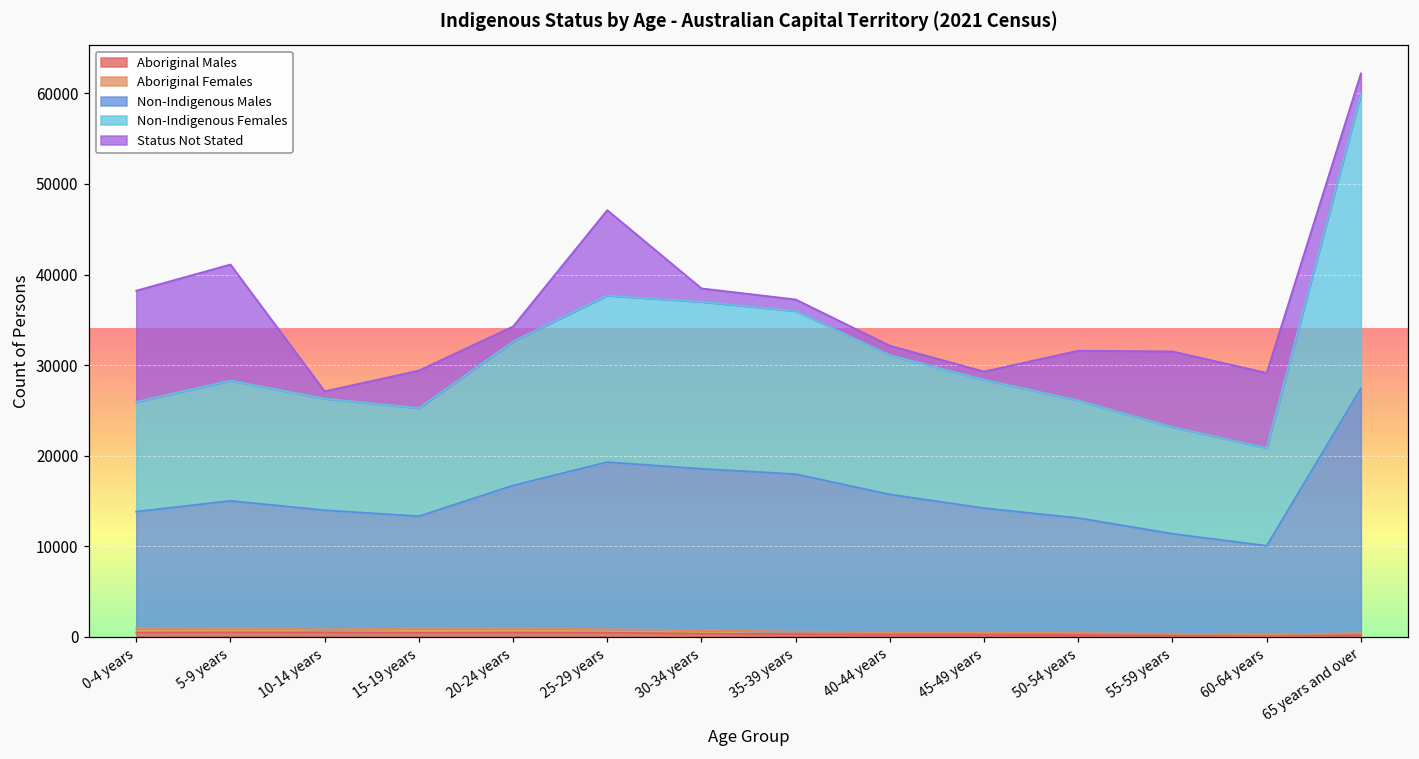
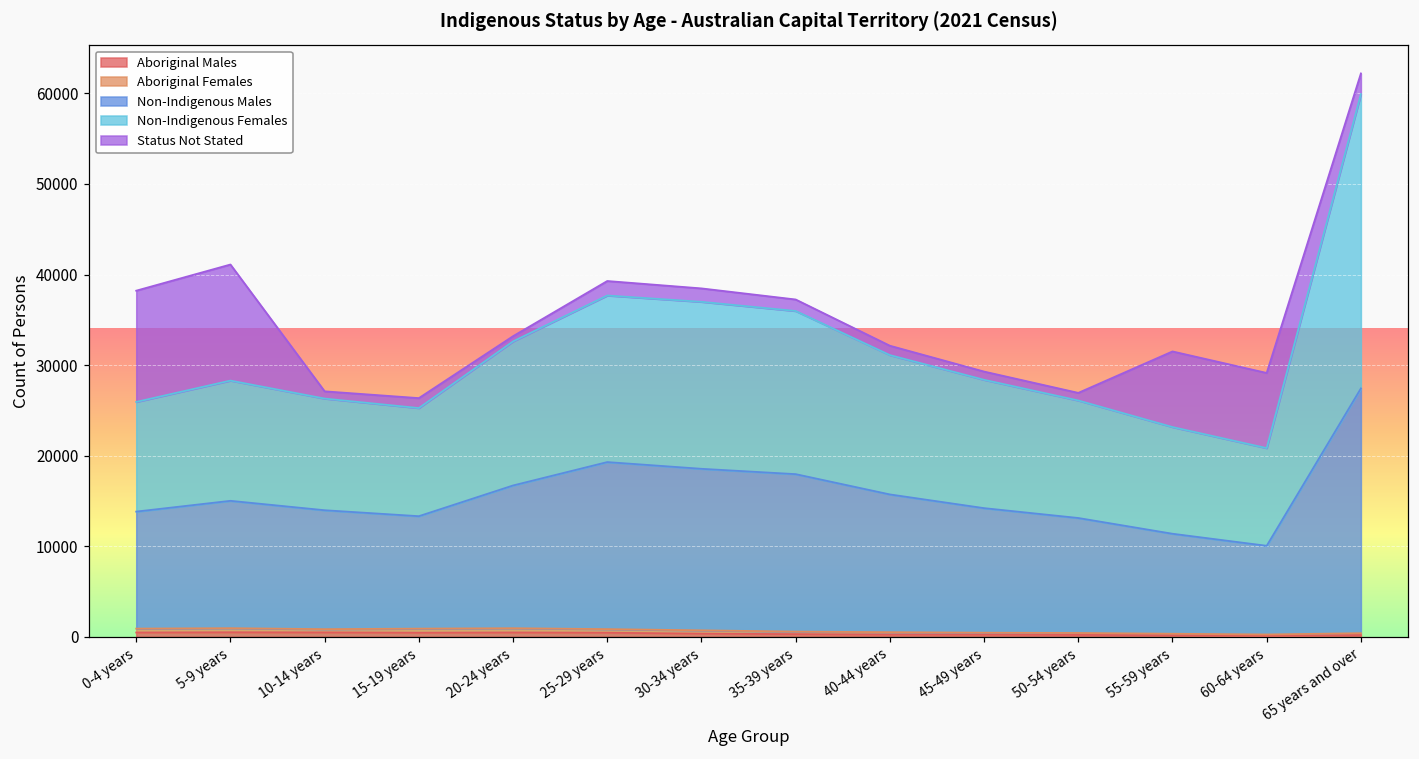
Status Not Stated, 15-19 years: 4000 -> 1000
Status Not Stated, 20-24 years: 2000 -> 1000
Status Not Stated, 25-29 years: 9000 -> 2000
Status Not Stated, 50-54 years: 5000 -> 1000
